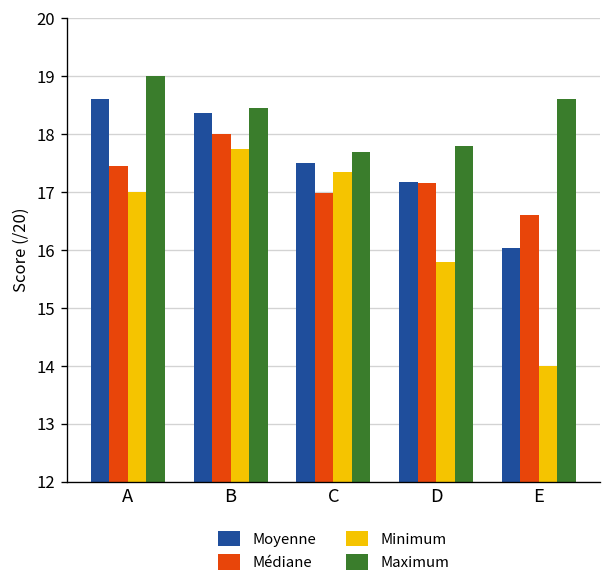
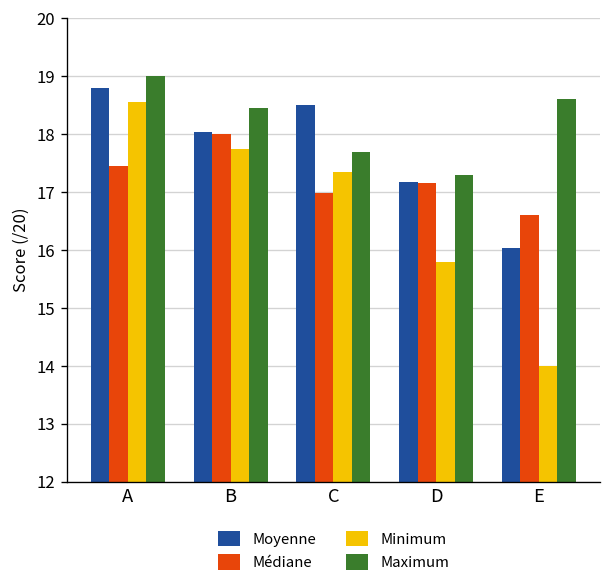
Moyenne, A: 18.6 -> 18.8
Minimum, A: 17.0 -> 18.6
Moyenne, B: 18.4 -> 18.0
Moyenne, C: 17.5 -> 18.5
Maximum, D: 17.8 -> 17.3
